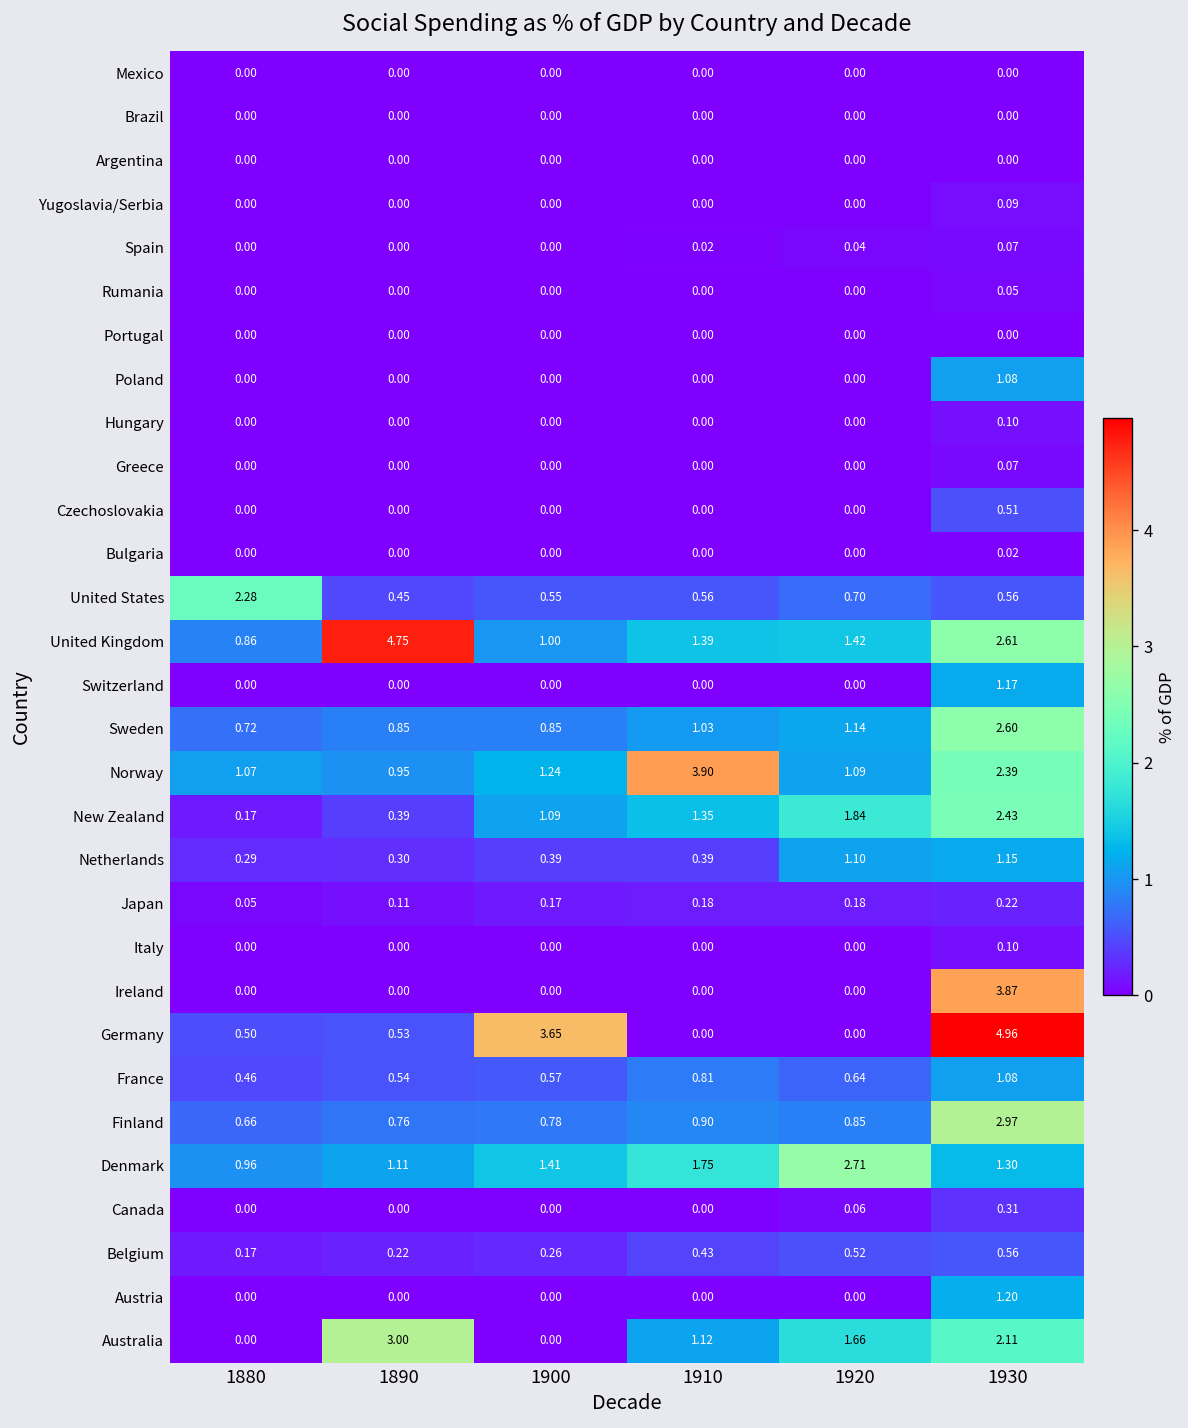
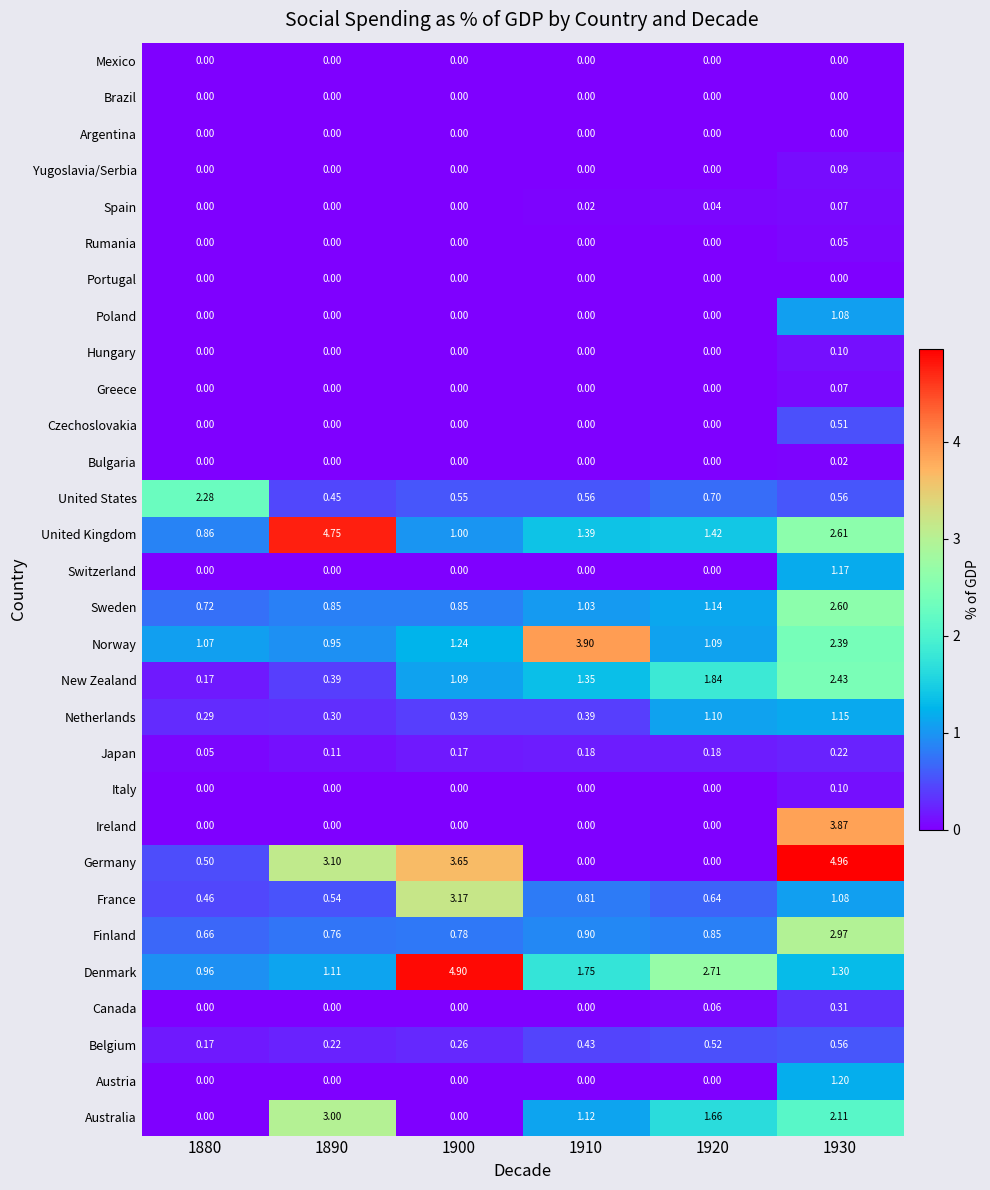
Germany, 1890: 0.53 -> 3.10
France, 1900: 0.57 -> 3.17
Denmark, 1900: 1.41 -> 4.90
